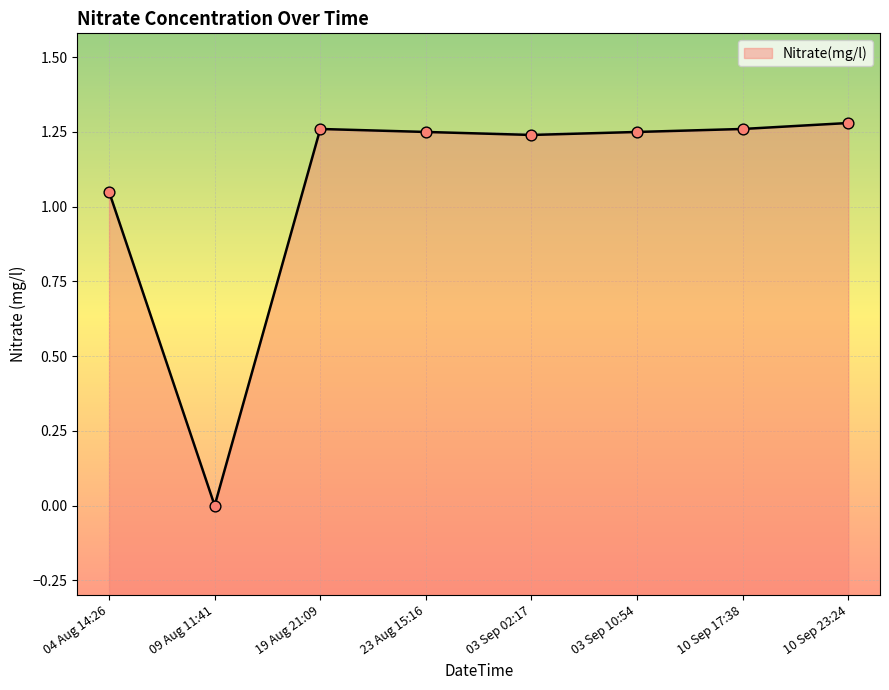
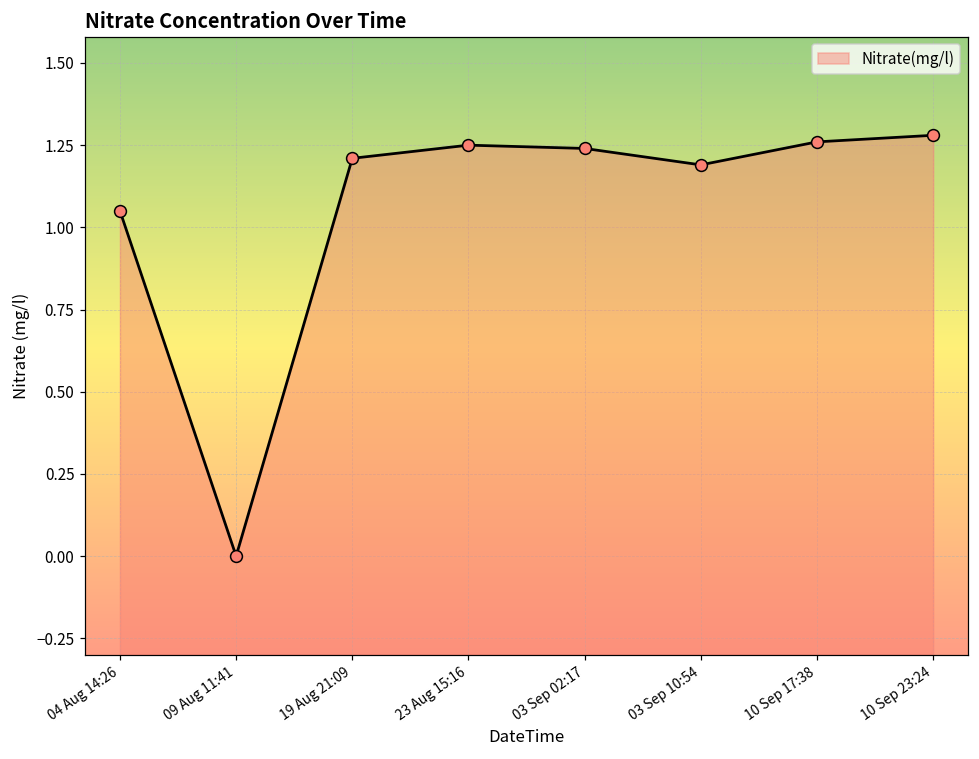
19 Aug 21:09: 1.26 -> 1.21
03 Sep 10:54: 1.25 -> 1.19
